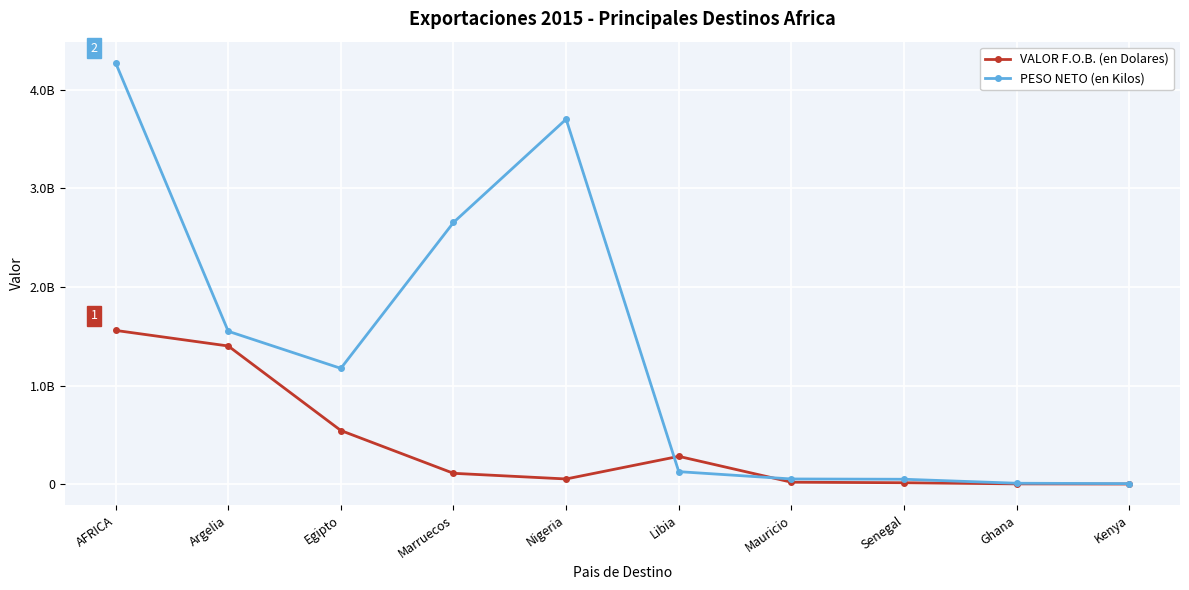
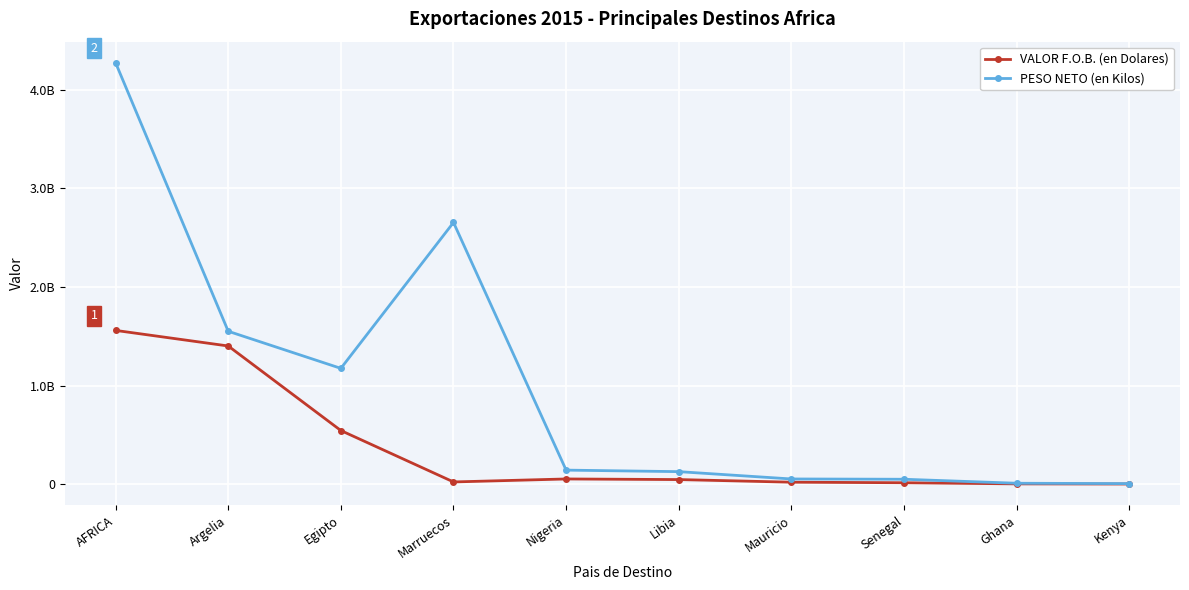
VALOR F.O.B. (en Dolares), Marruecos: 100000000 -> 0
PESO NETO (en Kilos), Nigeria: 3700000000 -> 100000000
VALOR F.O.B. (en Dolares), Libia: 300000000 -> 0
